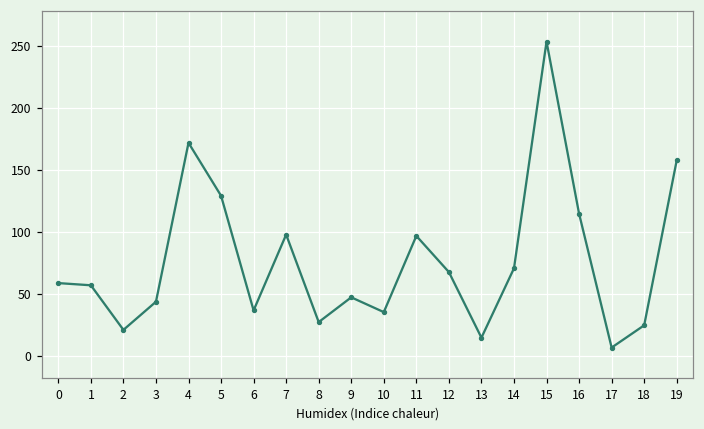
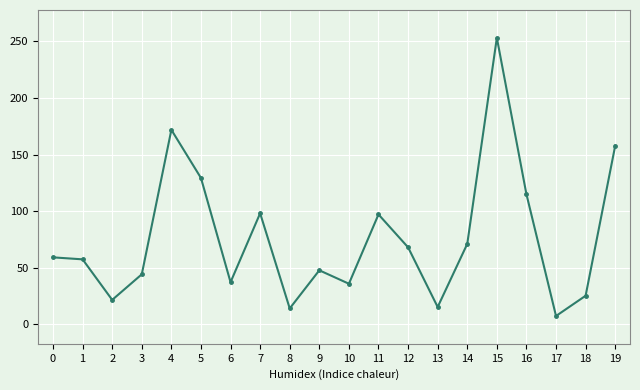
8: 28 -> 14
